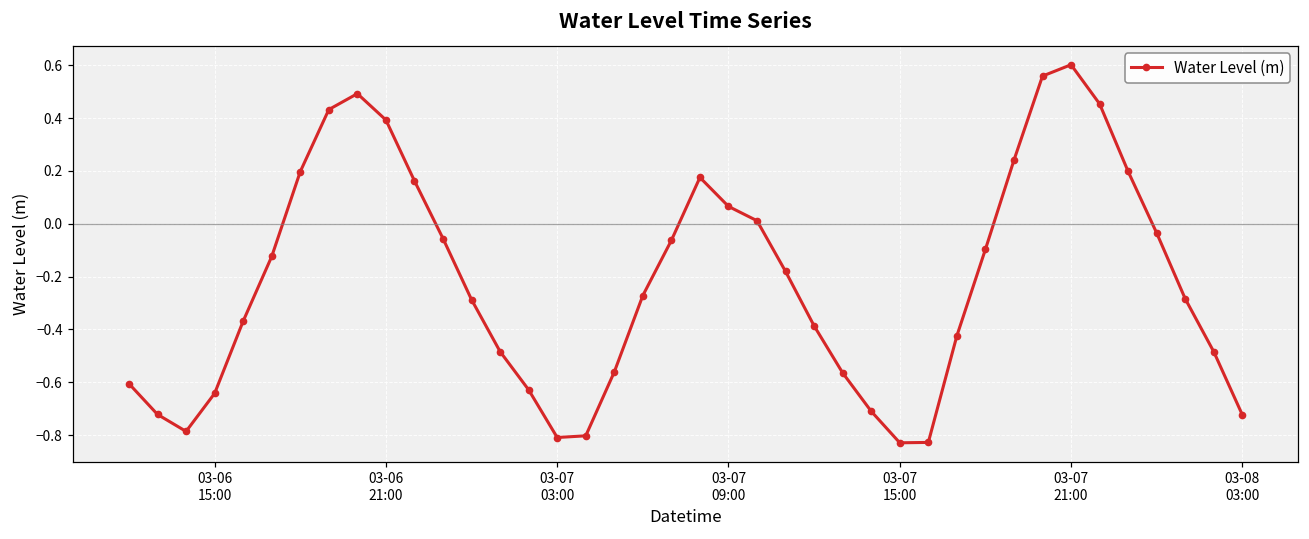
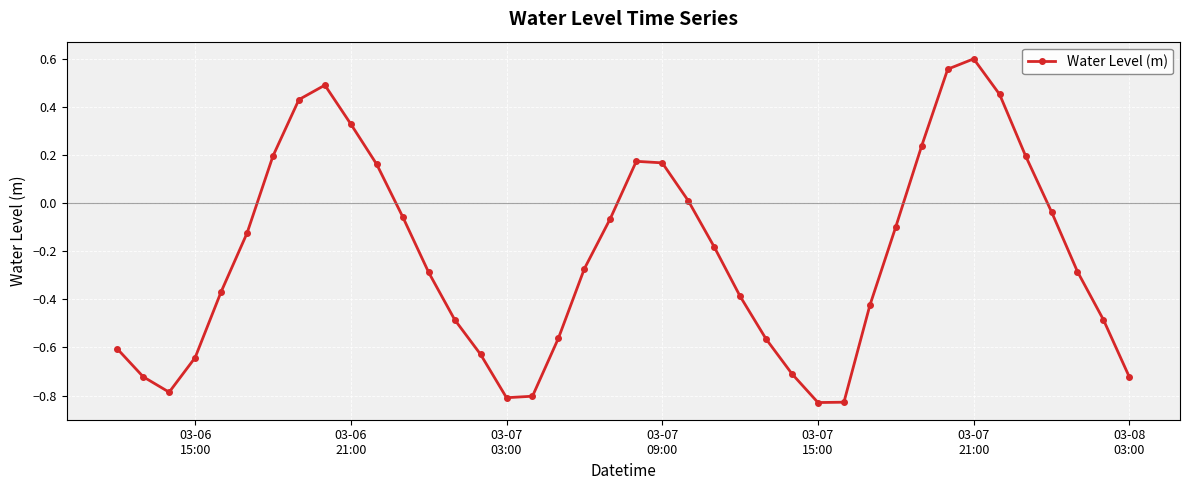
03-06 21:00: 0.39 -> 0.33
03-07 09:00: 0.07 -> 0.17
